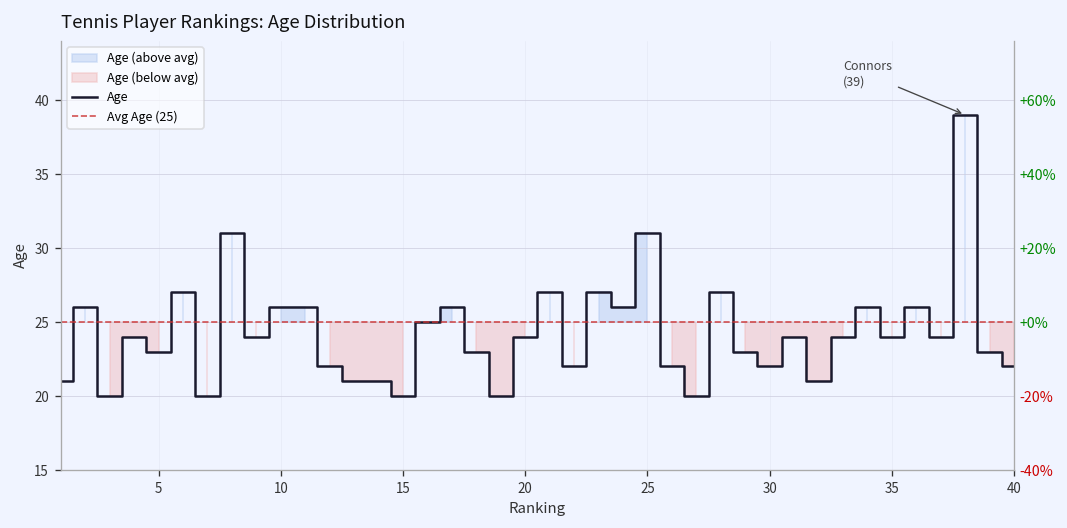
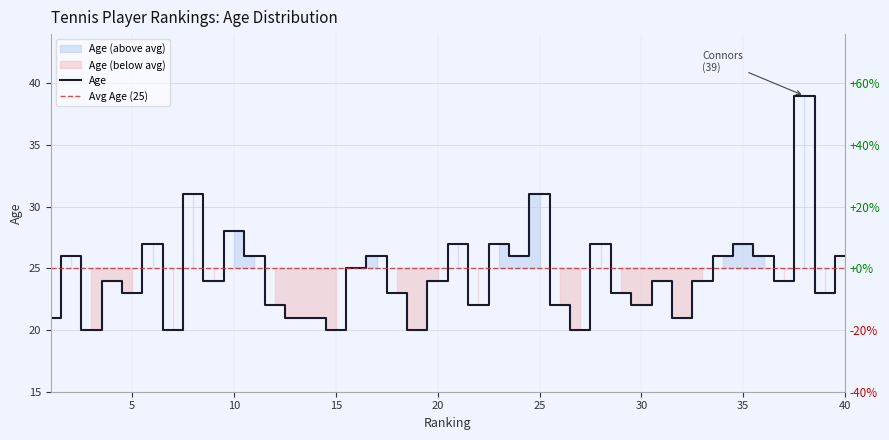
10: 26 -> 28
35: 24 -> 27
40: 22 -> 26
